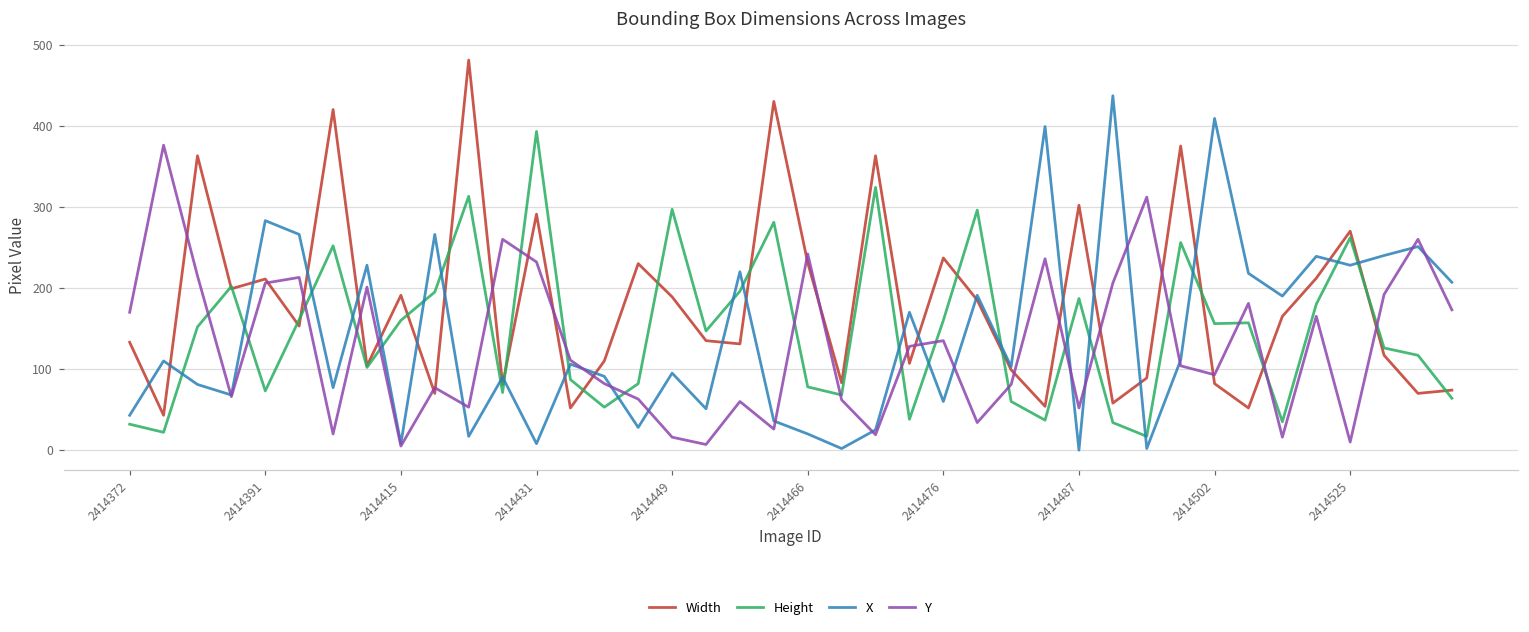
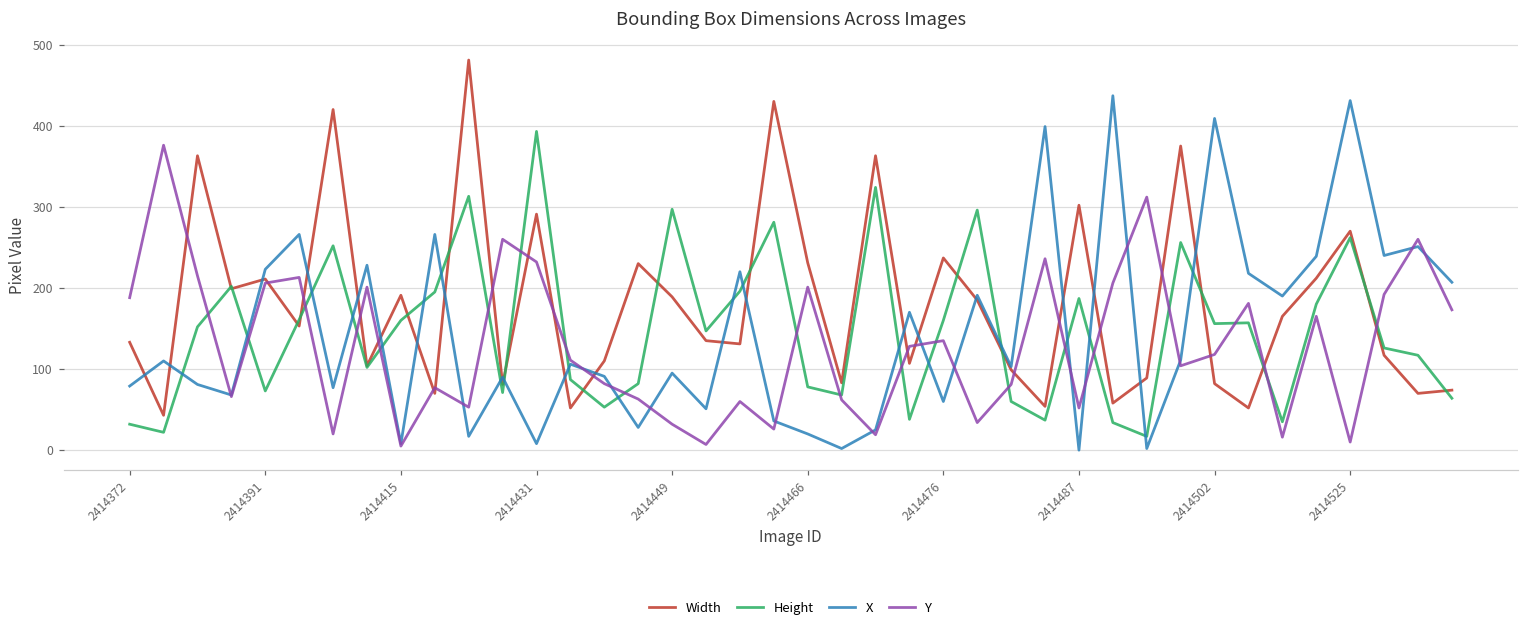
X, 2414372: 40 -> 80
Y, 2414372: 170 -> 190
X, 2414391: 280 -> 220
Y, 2414449: 20 -> 30
Y, 2414466: 240 -> 200
Y, 2414502: 90 -> 120
X, 2414525: 230 -> 430
